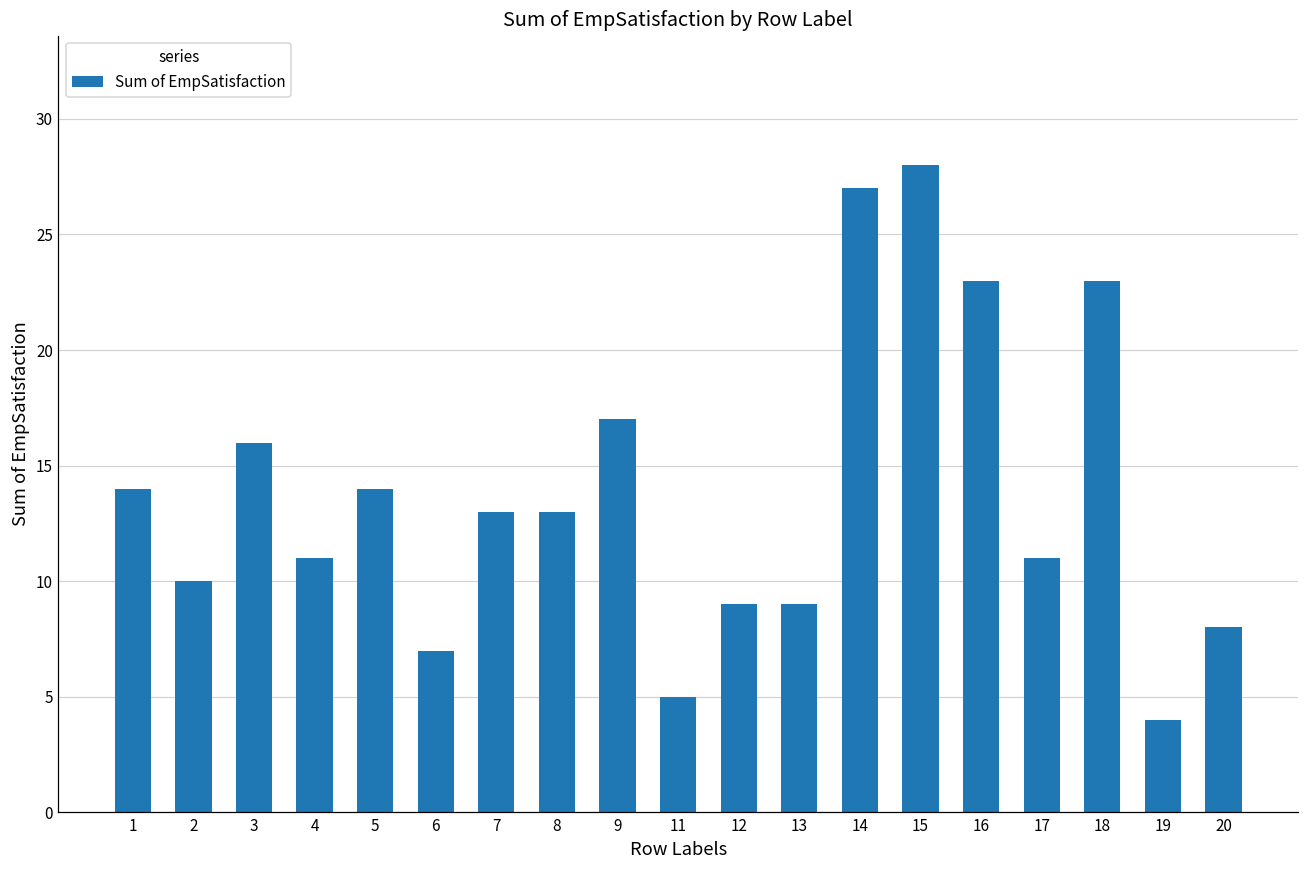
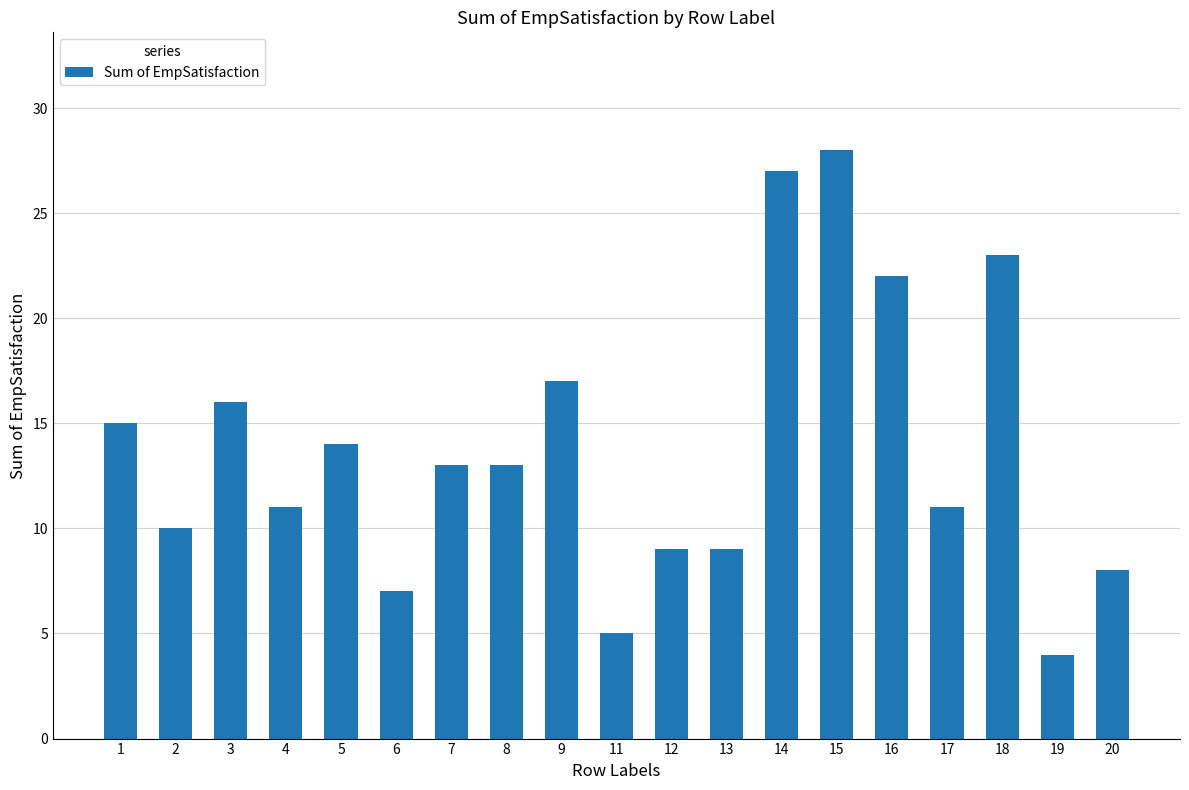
1: 14 -> 15
16: 23 -> 22
